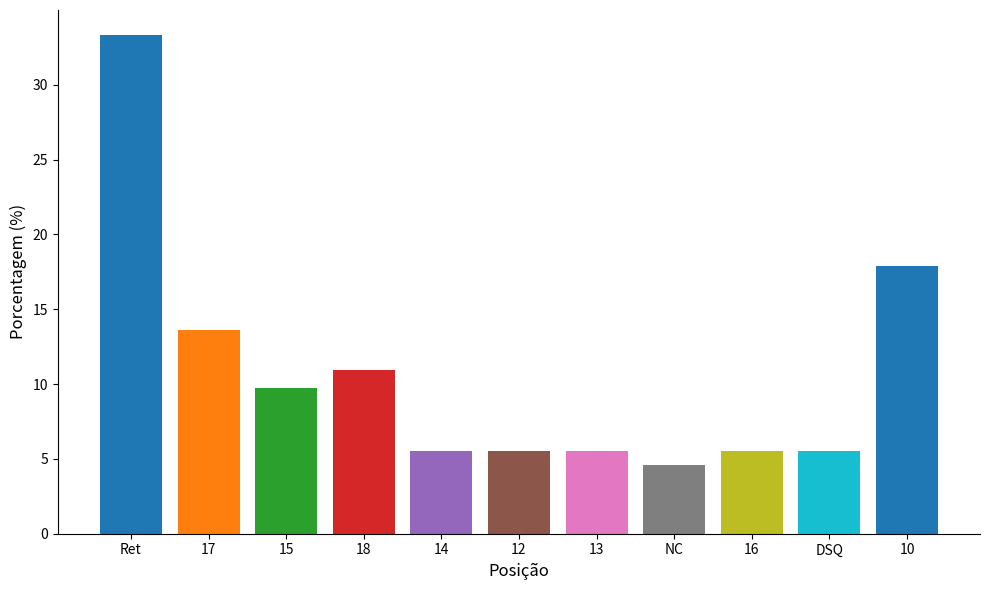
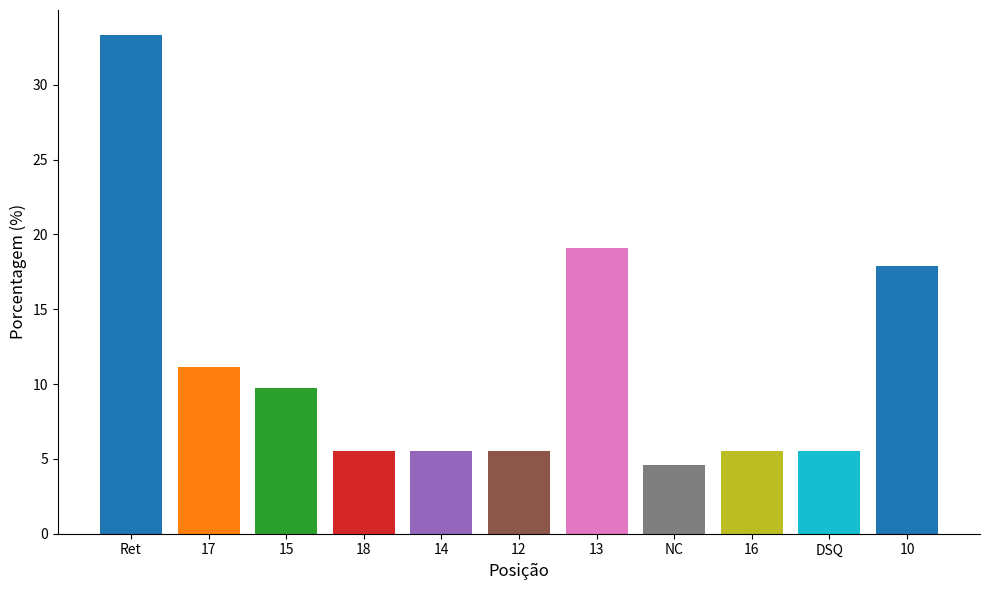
17: 13.6 -> 11.1
18: 11.0 -> 5.6
13: 5.6 -> 19.1
